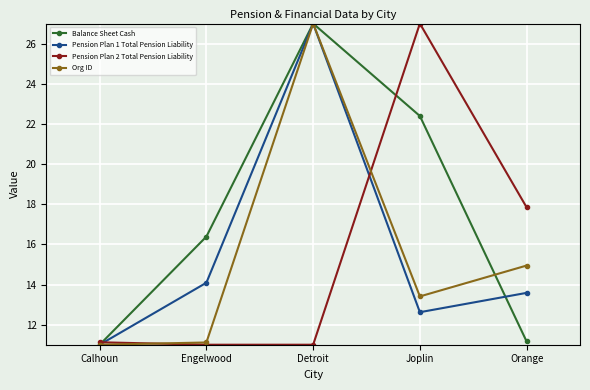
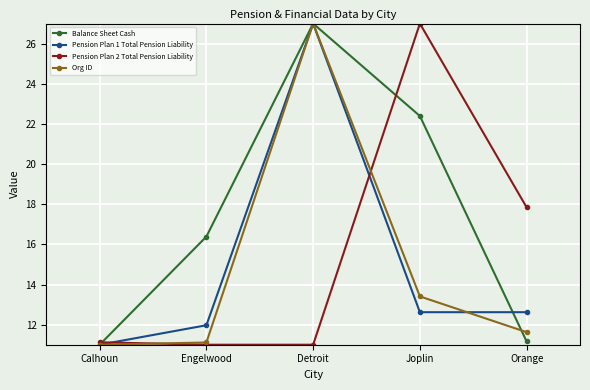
Pension Plan 1 Total Pension Liability, Engelwood: 14.1 -> 12.0
Pension Plan 1 Total Pension Liability, Orange: 13.6 -> 12.6
Org ID, Orange: 14.9 -> 11.6
